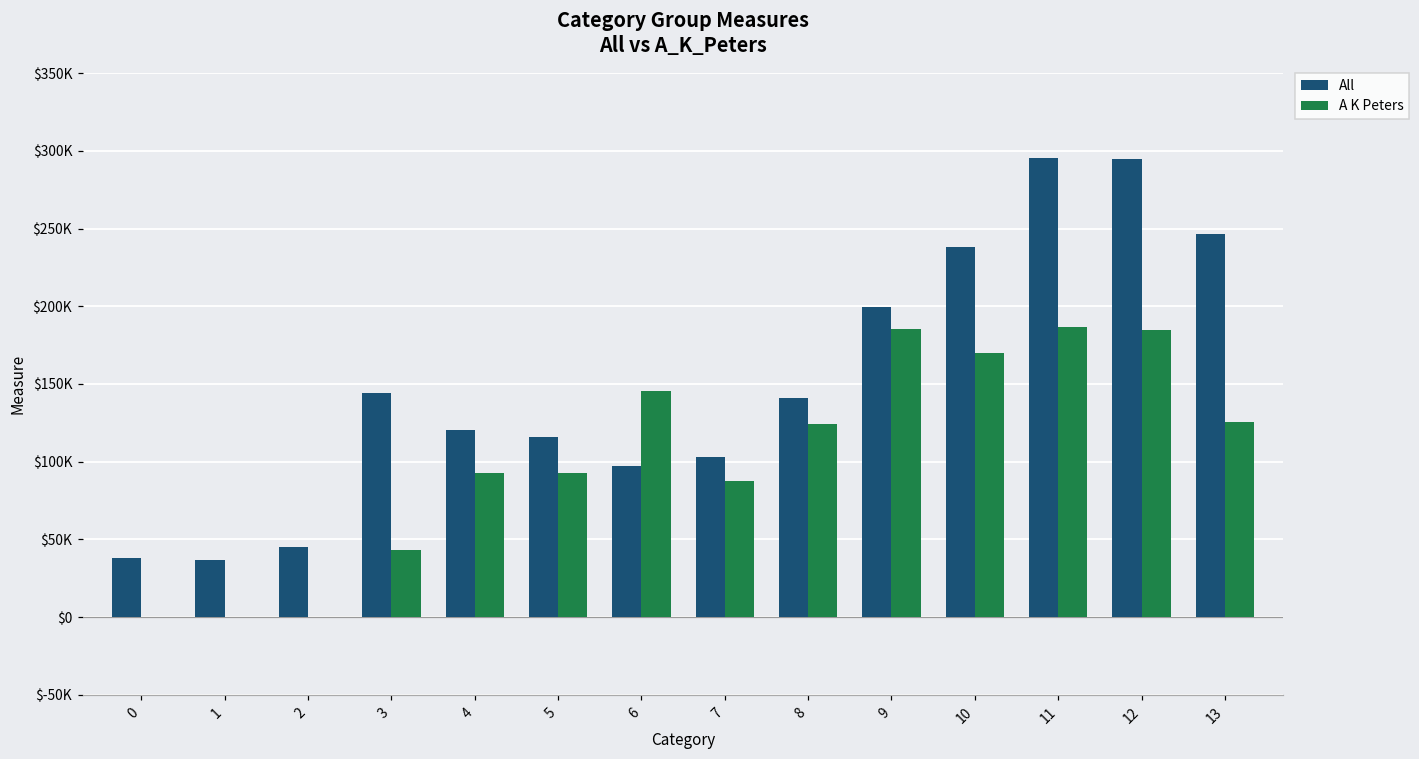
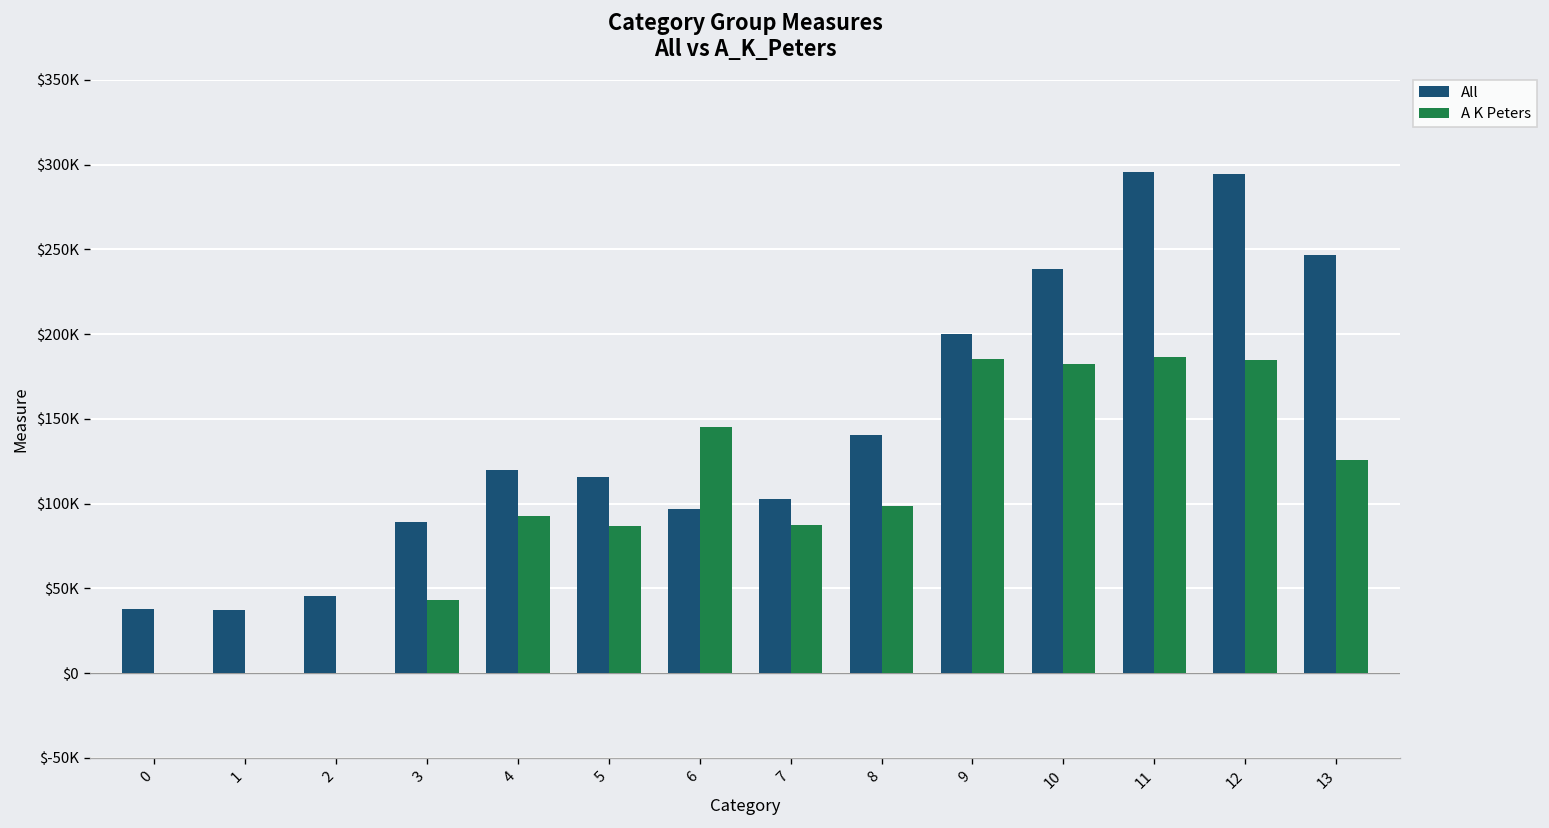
All, 3: $144000 -> $89000
A K Peters, 5: $93000 -> $87000
A K Peters, 8: $124000 -> $99000
A K Peters, 10: $170000 -> $182000
